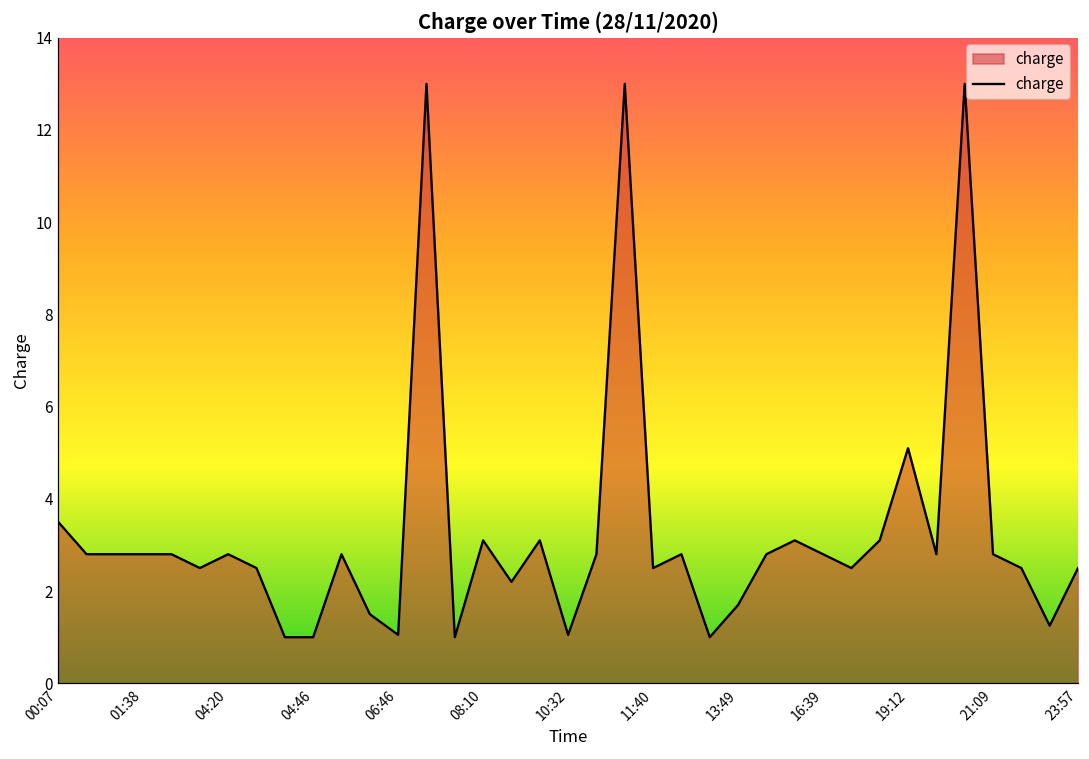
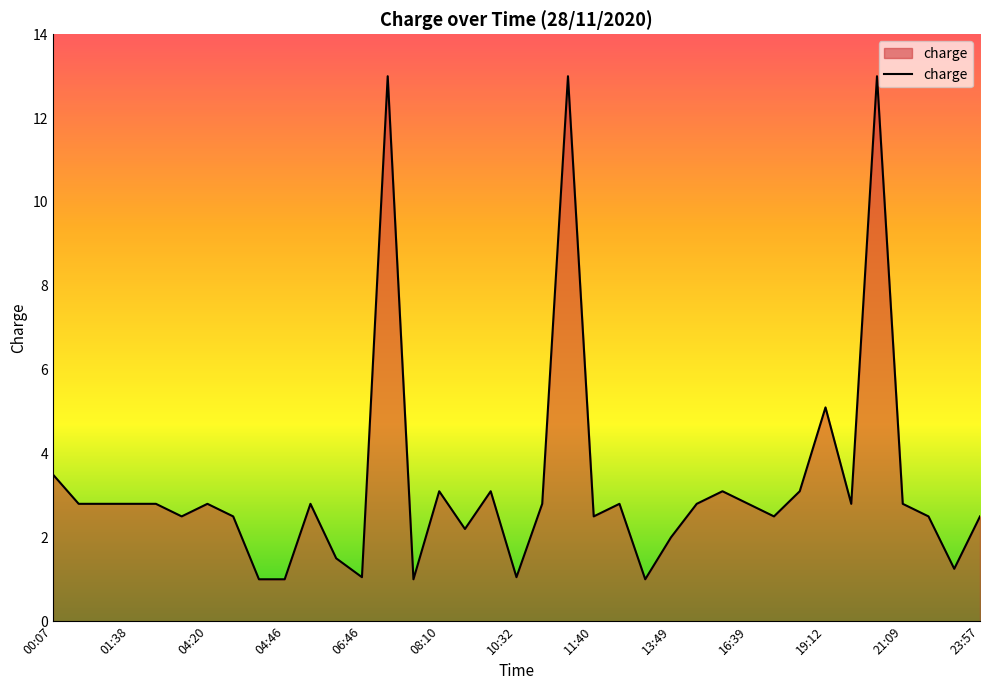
13:49: 1.7 -> 2.0
